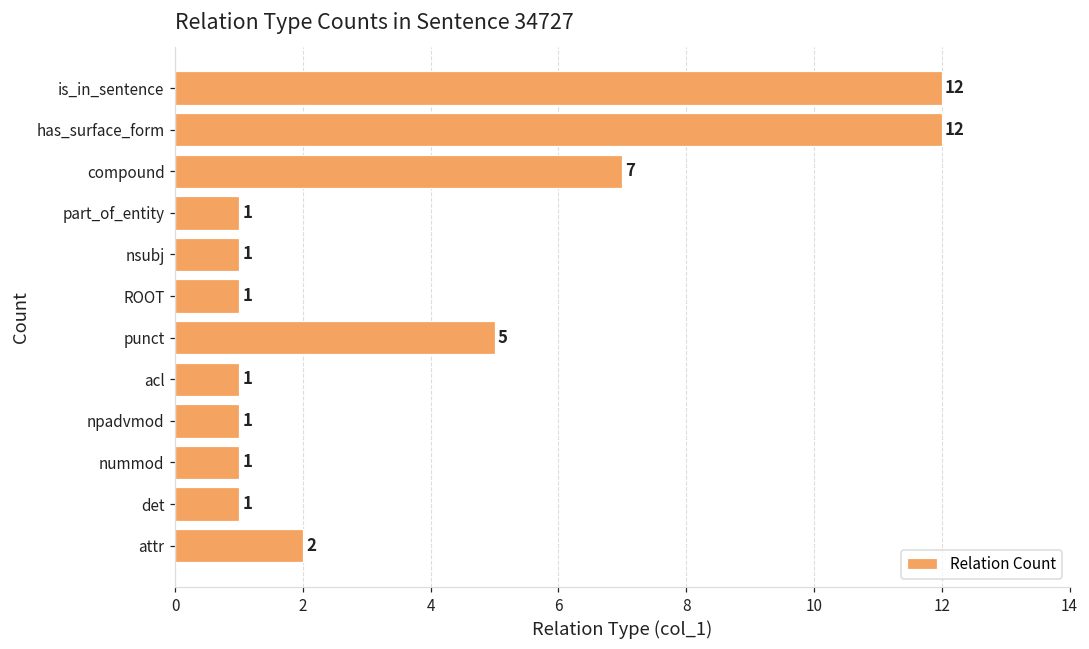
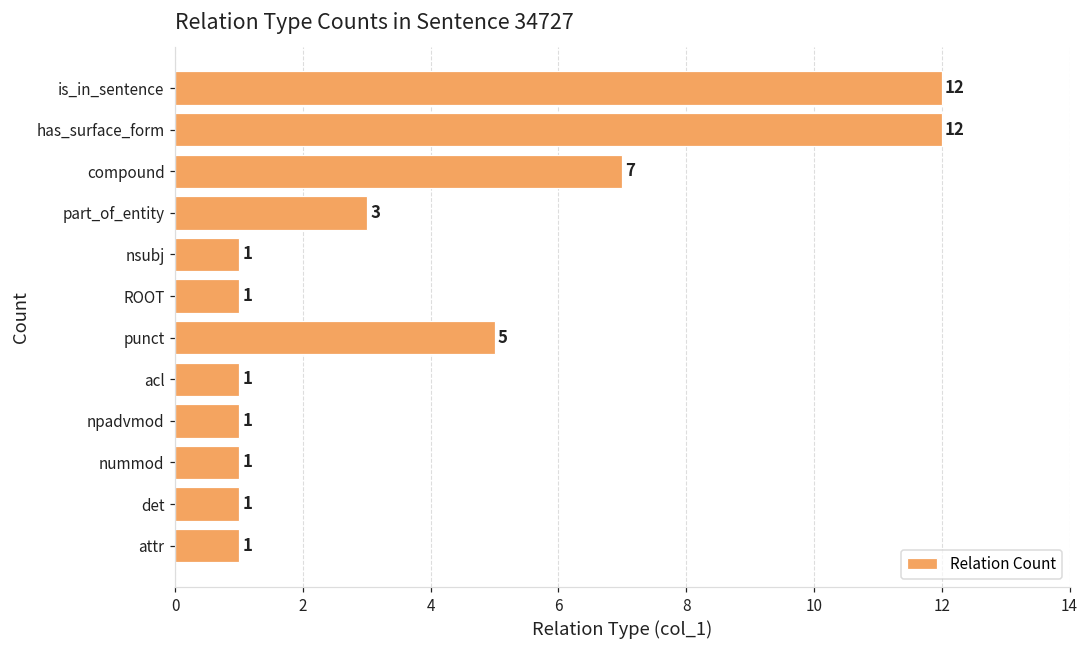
part_of_entity: 1 -> 3
attr: 2 -> 1
